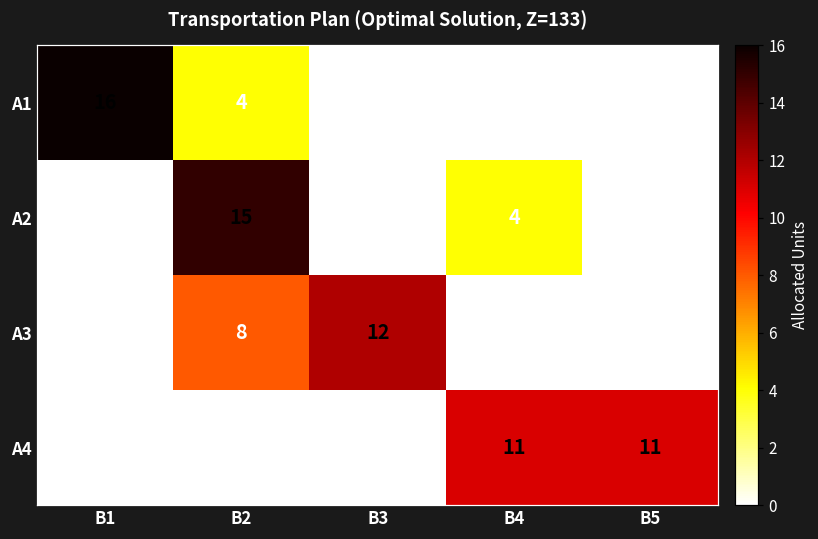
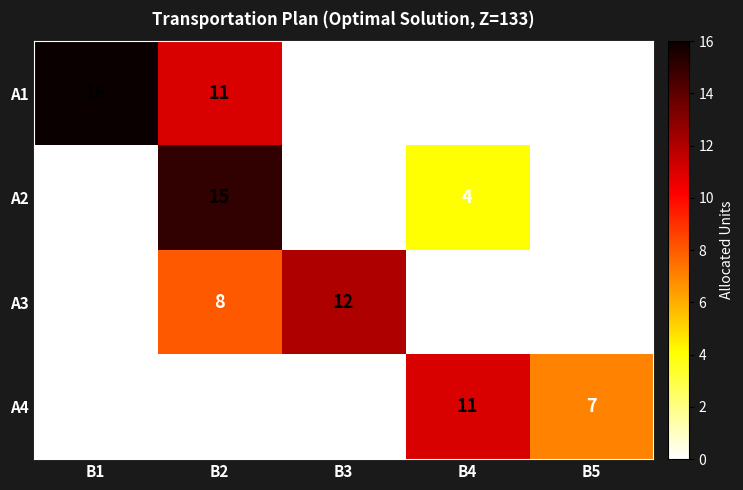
A1, B2: 4 -> 11
A4, B5: 11 -> 7
